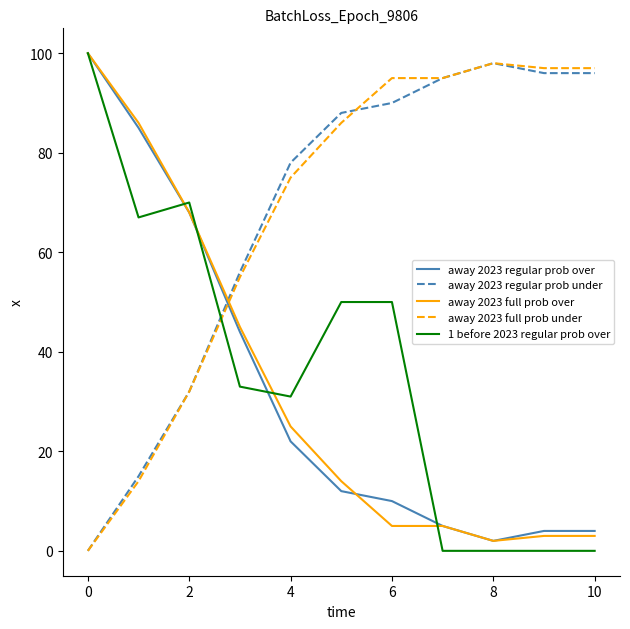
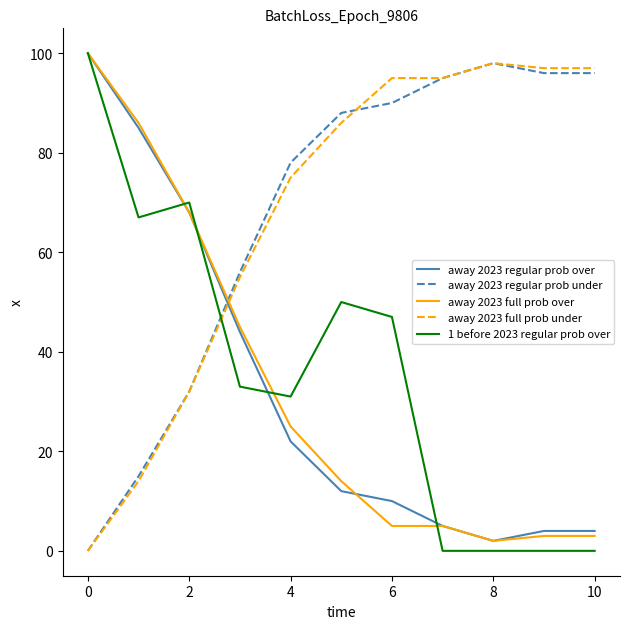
1 before 2023 regular prob over, 6: 50 -> 47
